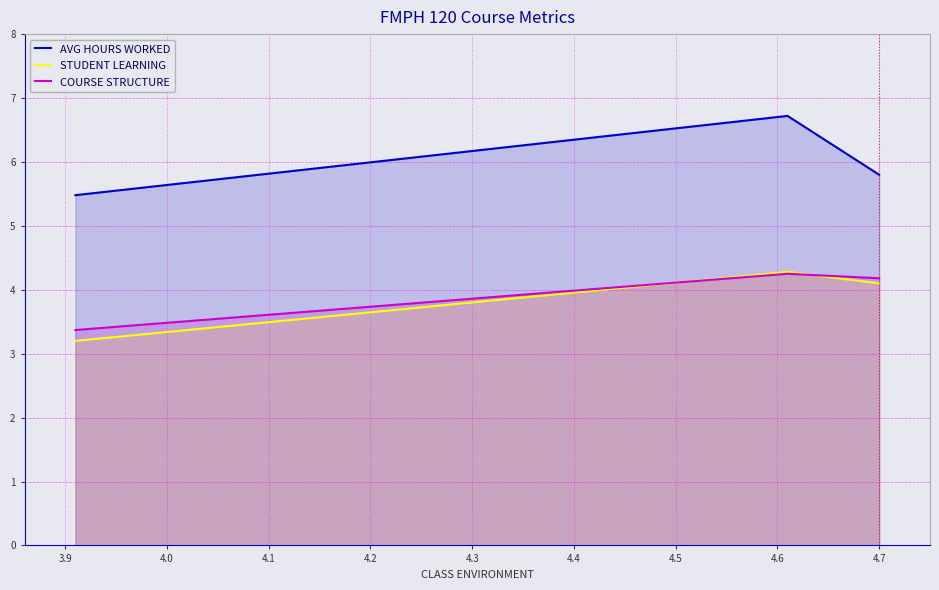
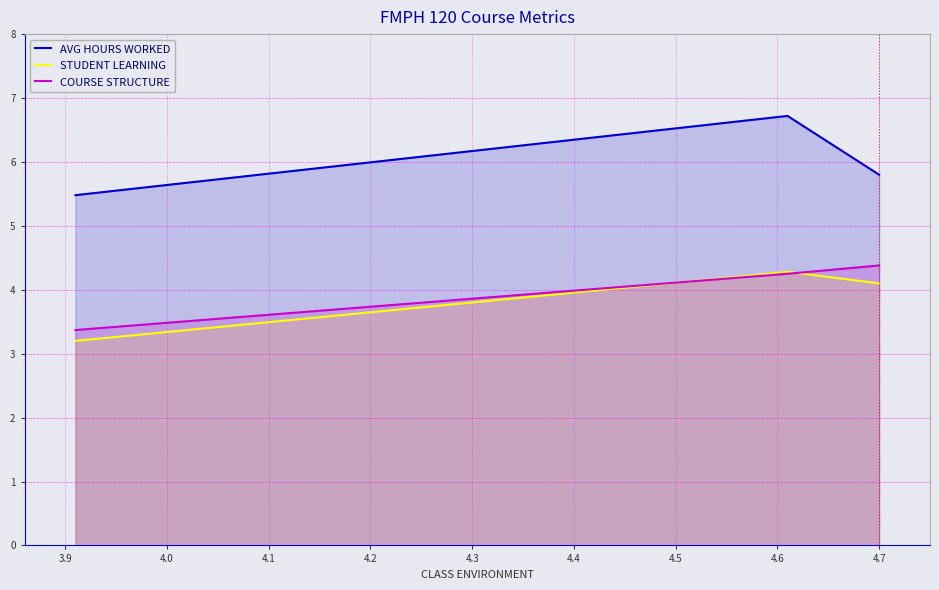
COURSE STRUCTURE, 4.7: 4.2 -> 4.4
